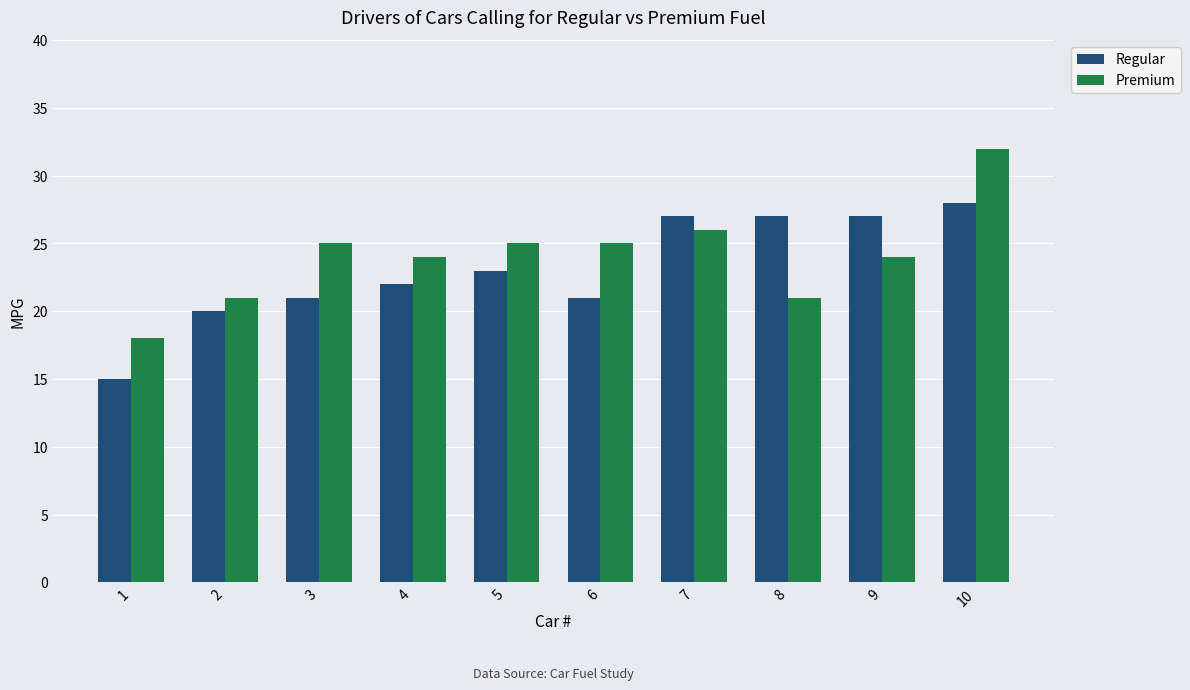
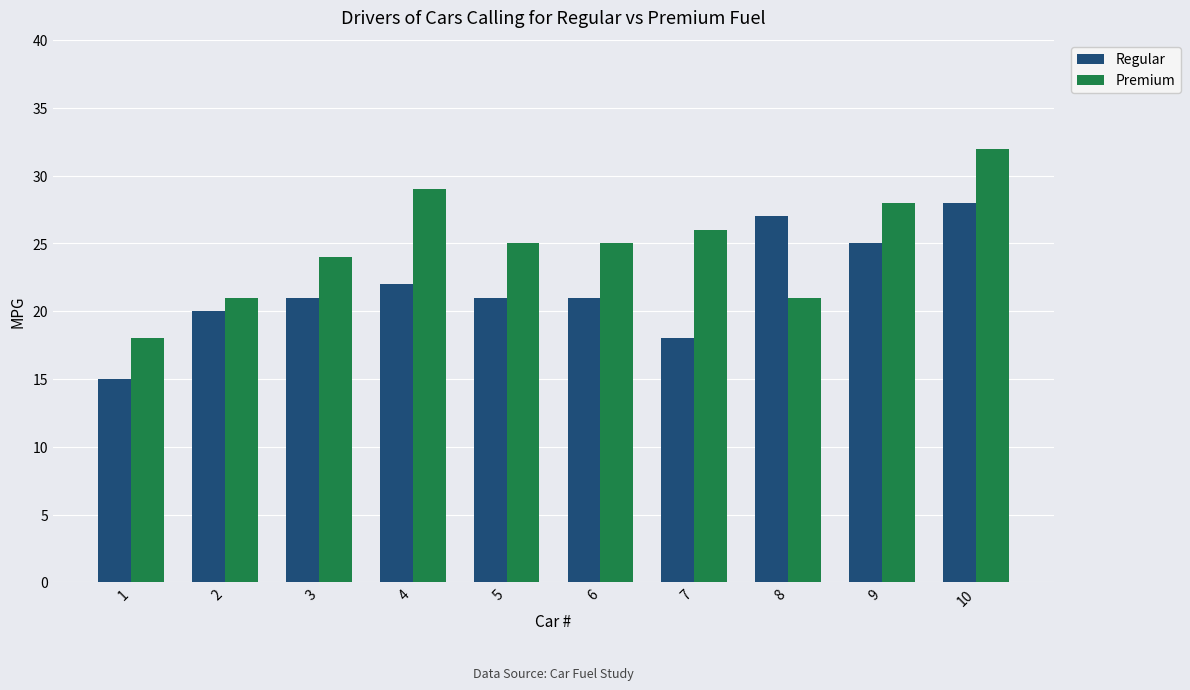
Premium, 3: 25 -> 24
Premium, 4: 24 -> 29
Regular, 5: 23 -> 21
Regular, 7: 27 -> 18
Regular, 9: 27 -> 25
Premium, 9: 24 -> 28
